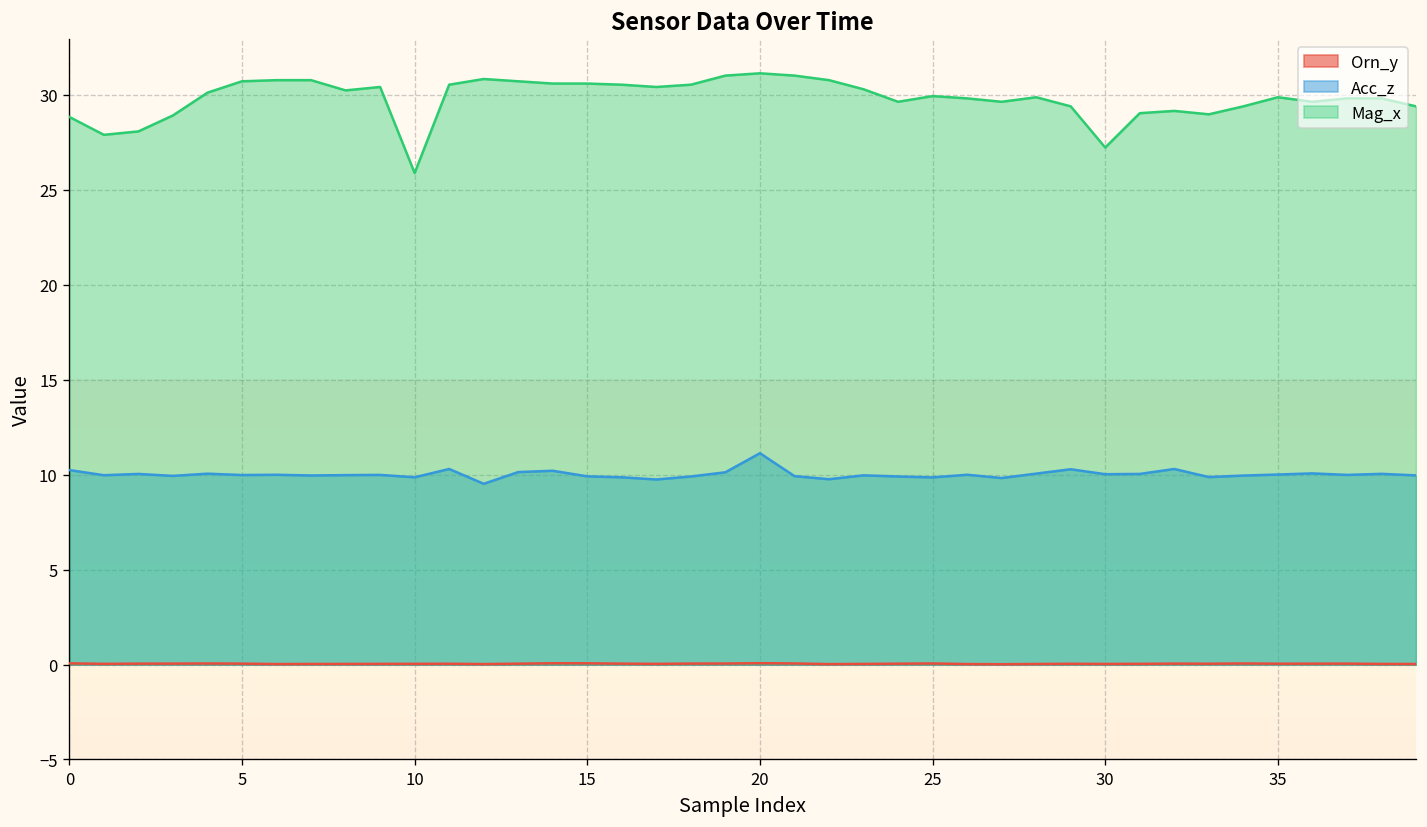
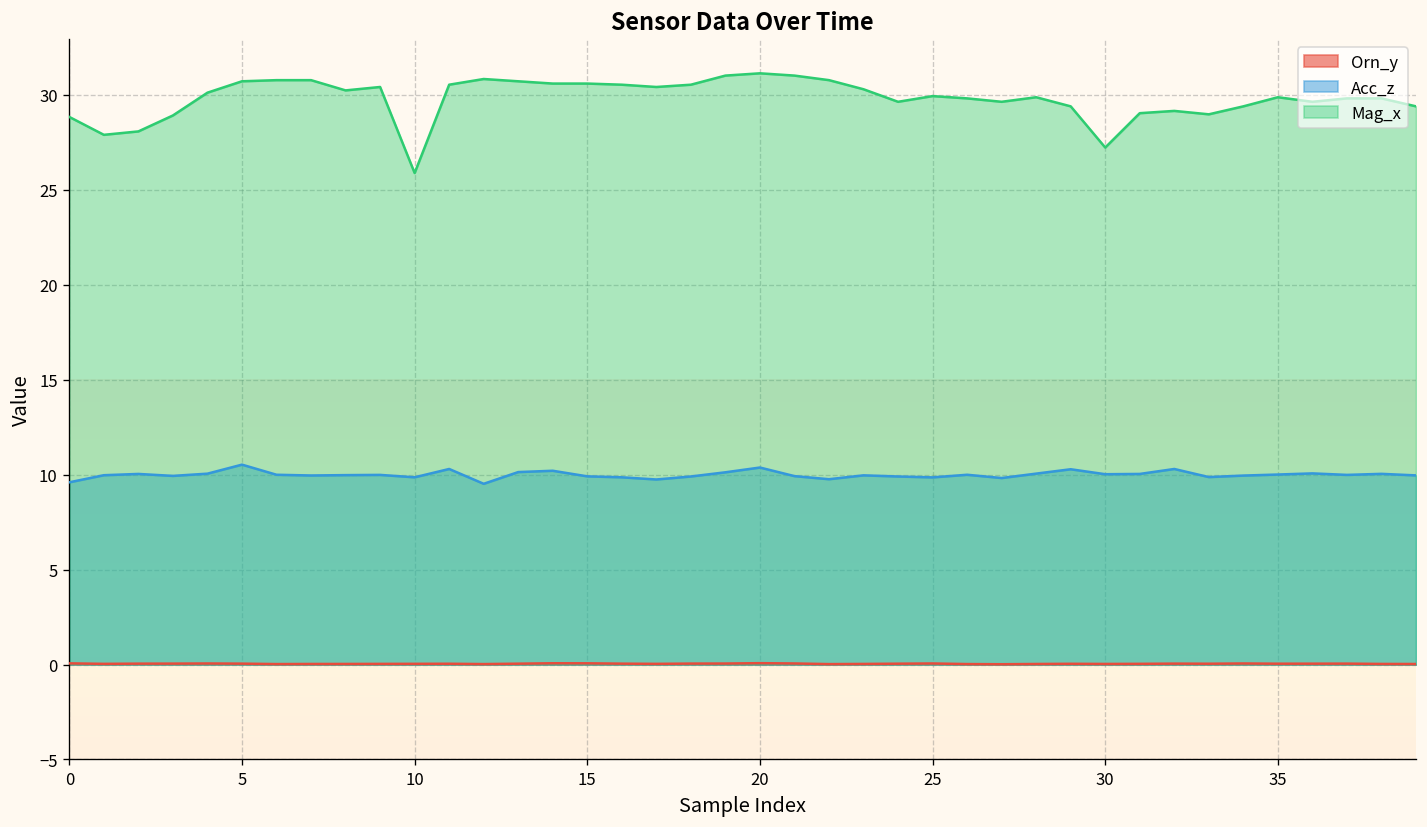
Acc_z, 0: 10.2 -> 9.6
Acc_z, 5: 10.0 -> 10.5
Acc_z, 20: 11.1 -> 10.4
